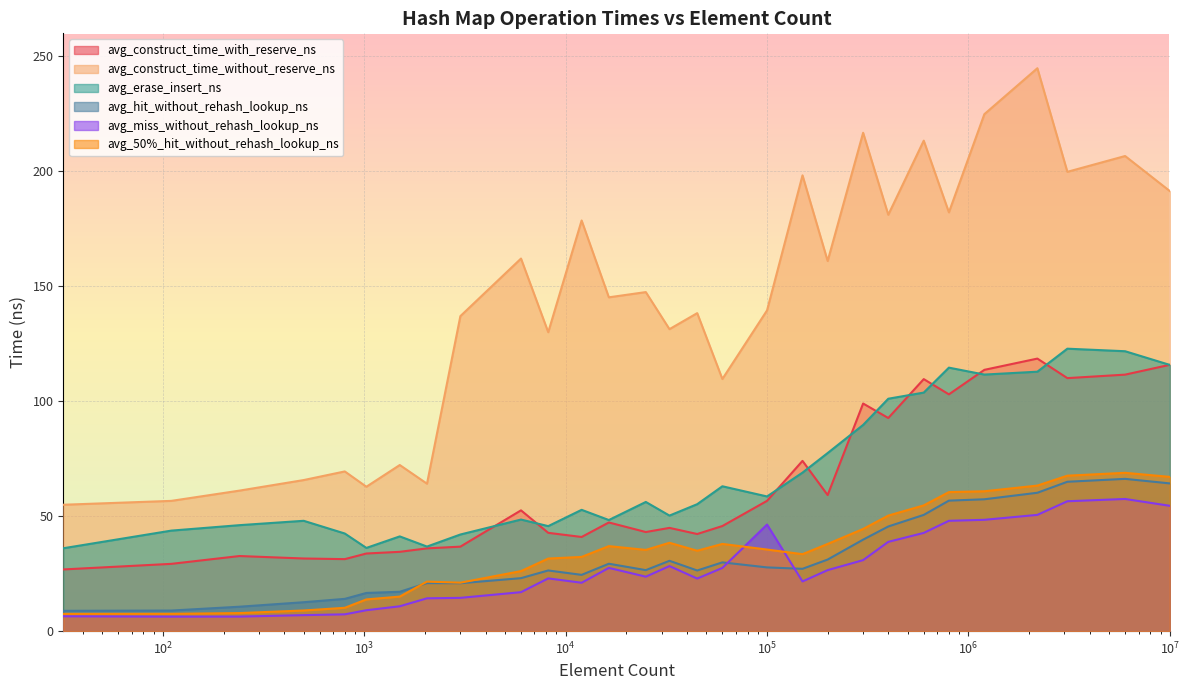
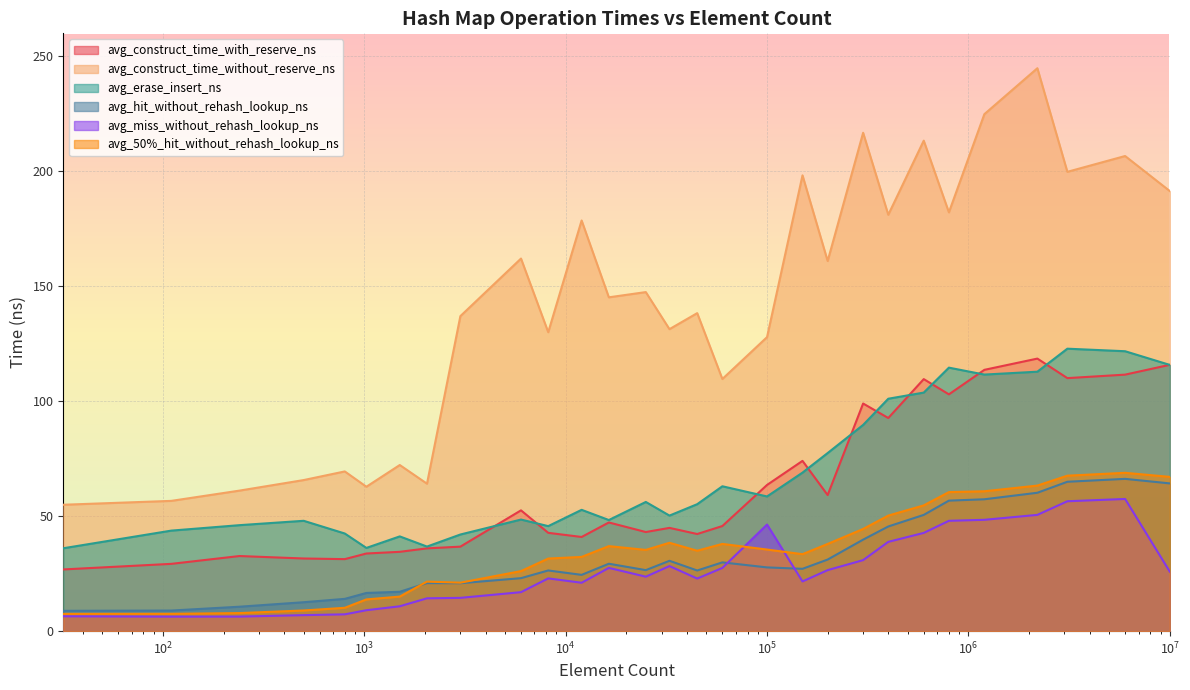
avg_construct_time_with_reserve_ns, 10^5: 57 -> 64
avg_construct_time_without_reserve_ns, 10^5: 140 -> 128
avg_miss_without_rehash_lookup_ns, 10^7: 55 -> 26
